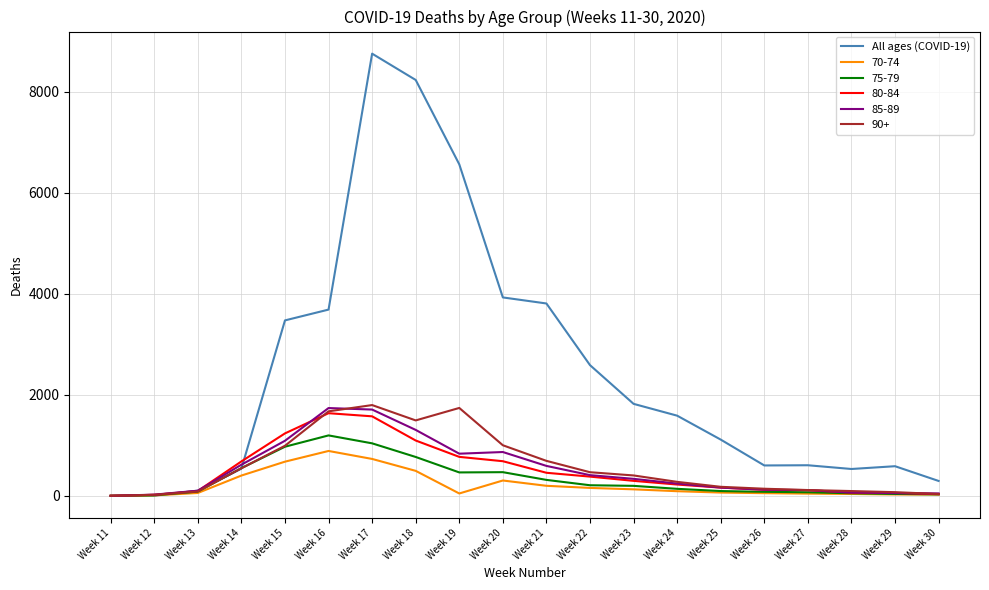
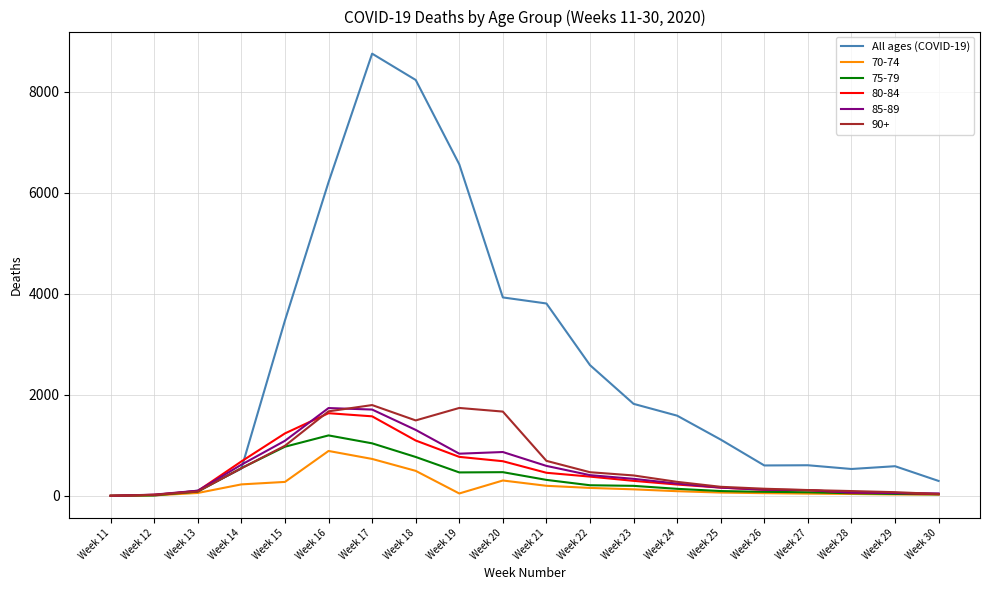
70-74, Week 14: 400 -> 200
70-74, Week 15: 700 -> 300
All ages (COVID-19), Week 16: 3700 -> 6200
90+, Week 20: 1000 -> 1700
